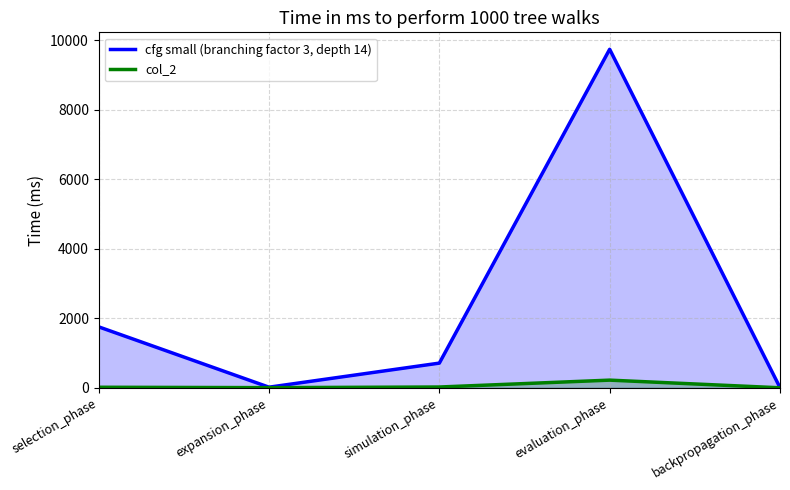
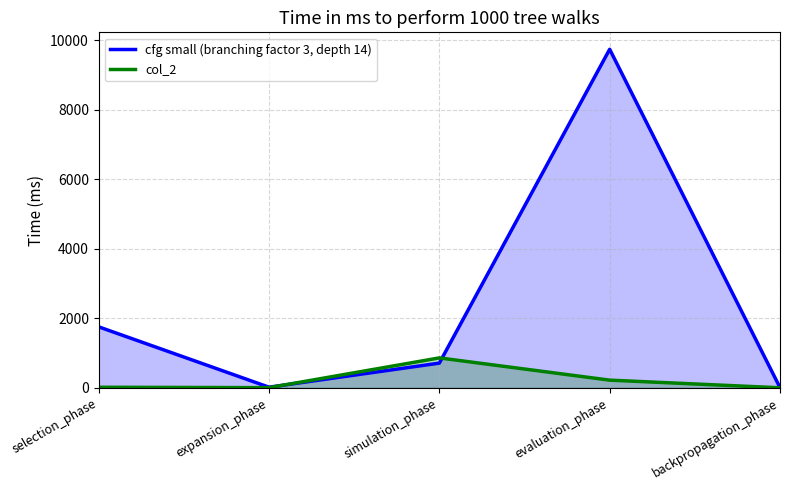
col_2, simulation_phase: 0 -> 900
